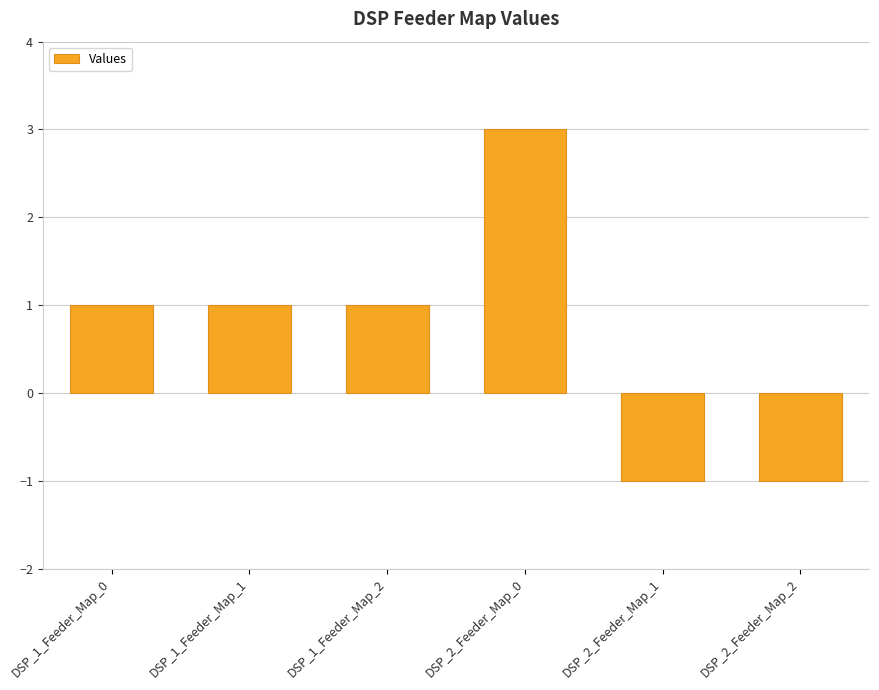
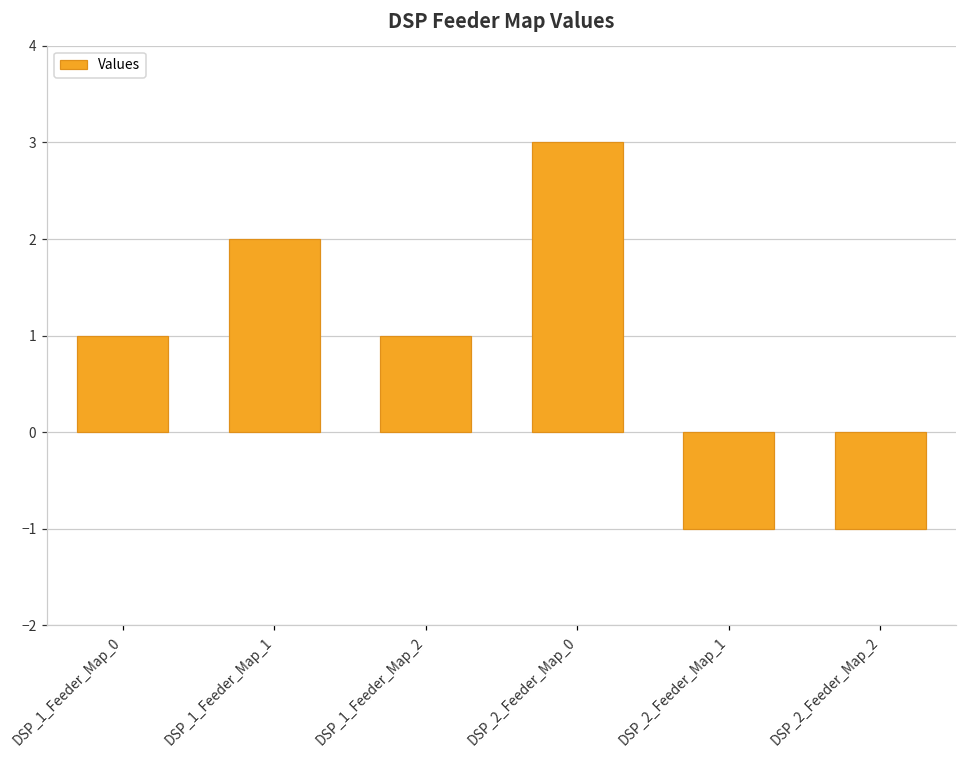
DSP_1_Feeder_Map_1: 1 -> 2
